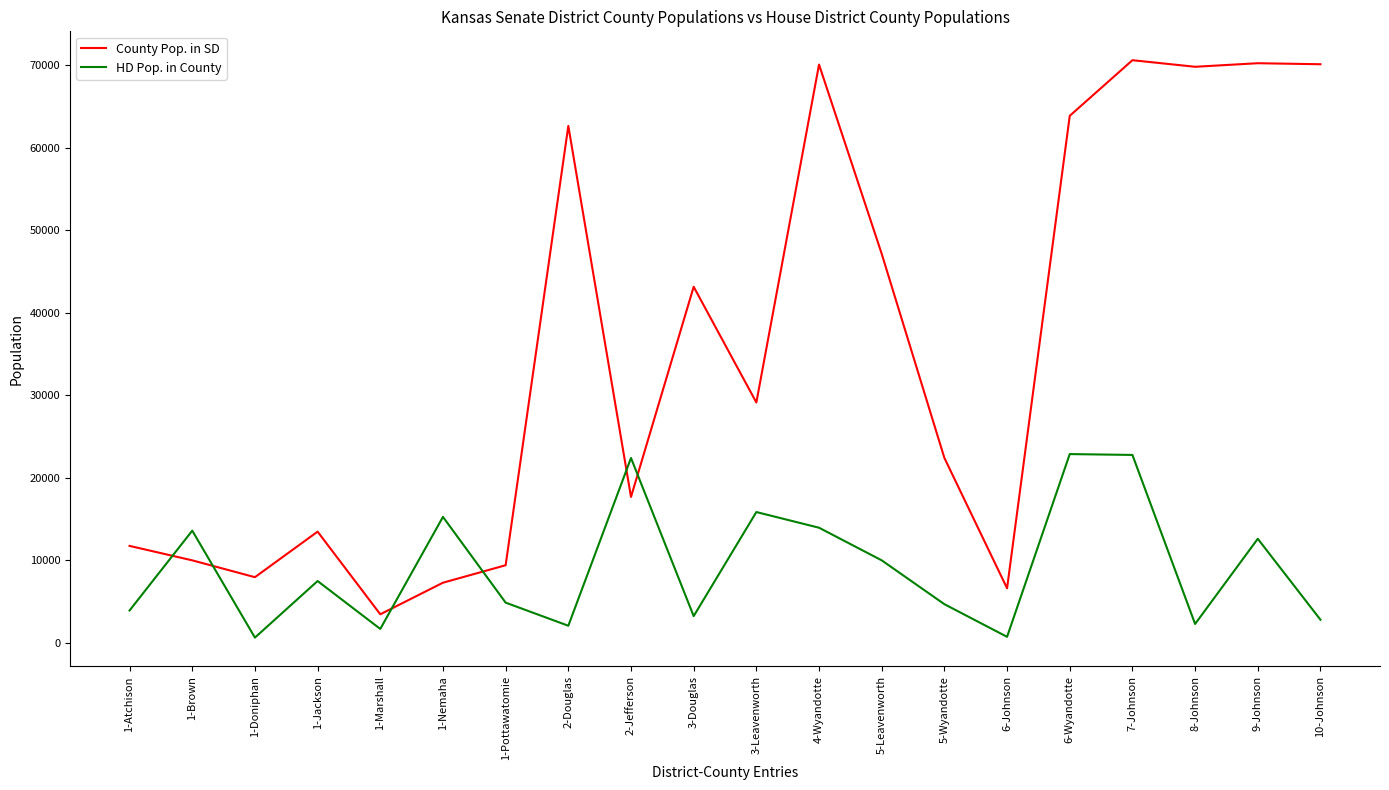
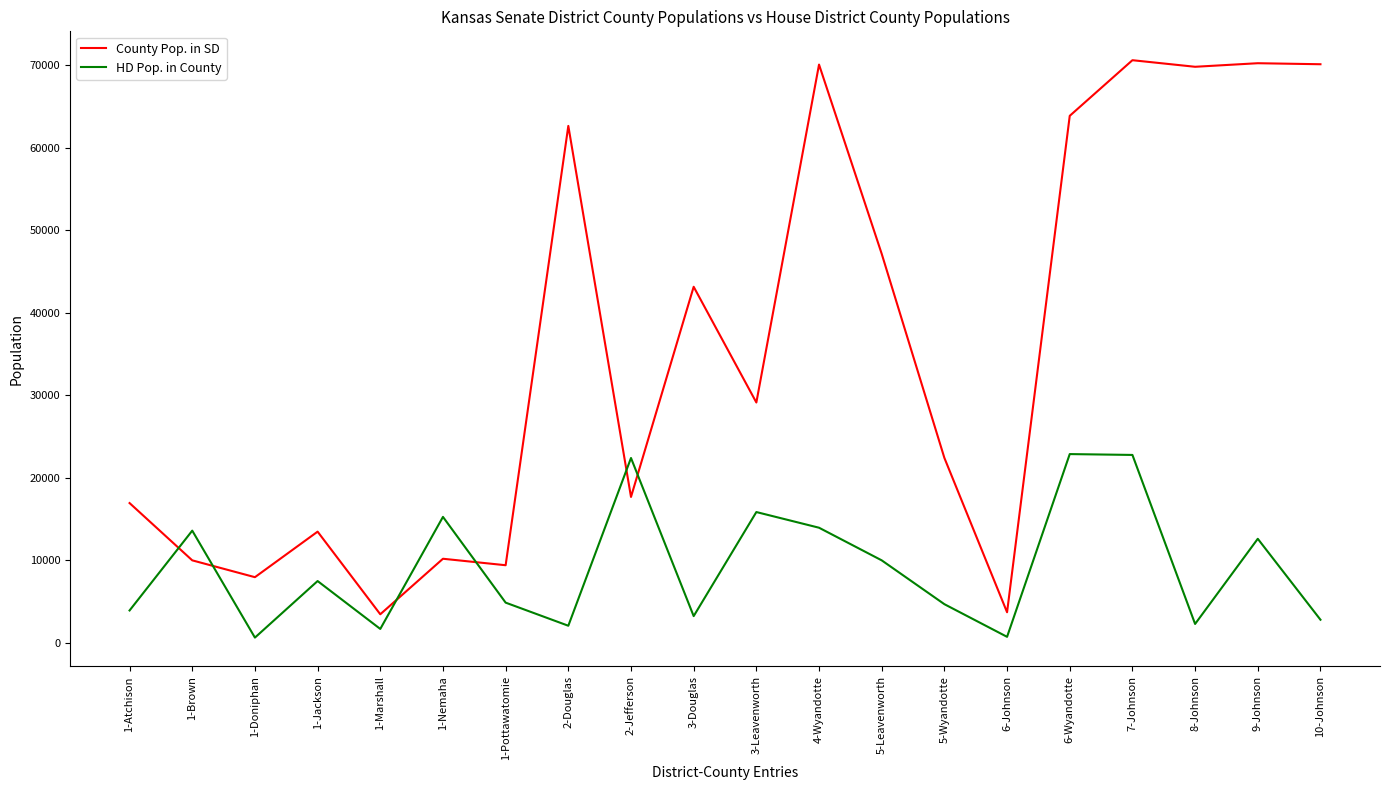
County Pop. in SD, 1-Atchison: 12000 -> 17000
County Pop. in SD, 1-Nemaha: 7000 -> 10000
County Pop. in SD, 6-Johnson: 7000 -> 4000
